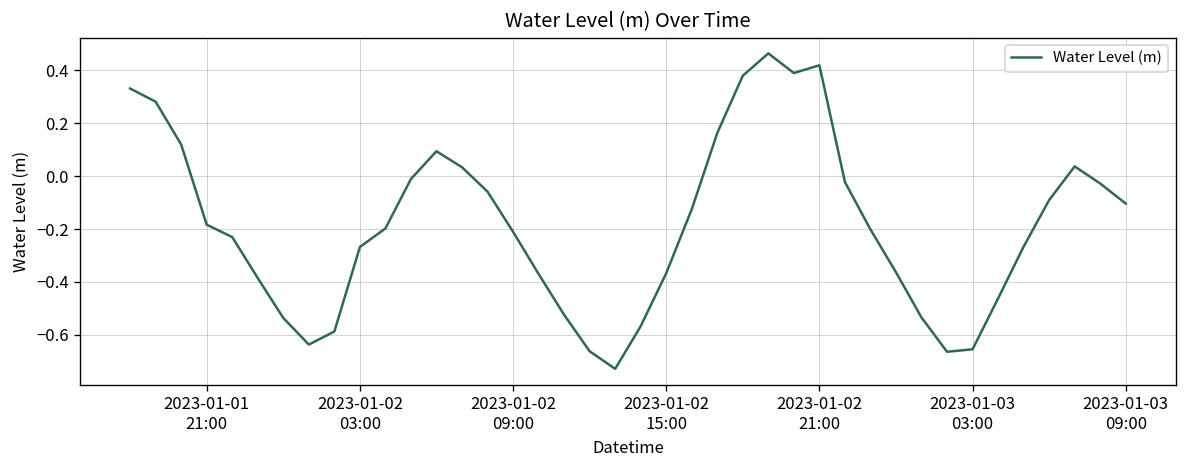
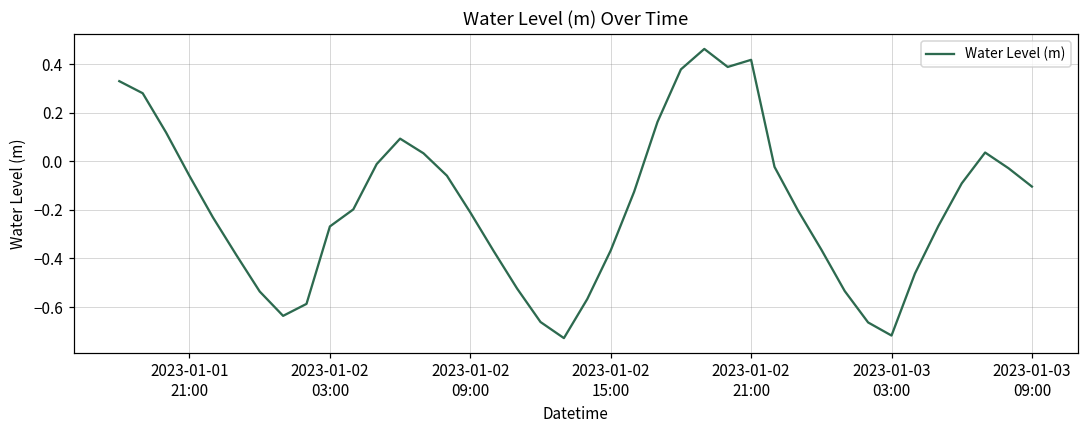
2023-01-01 21:00: -0.18 -> -0.06
2023-01-03 03:00: -0.65 -> -0.72
